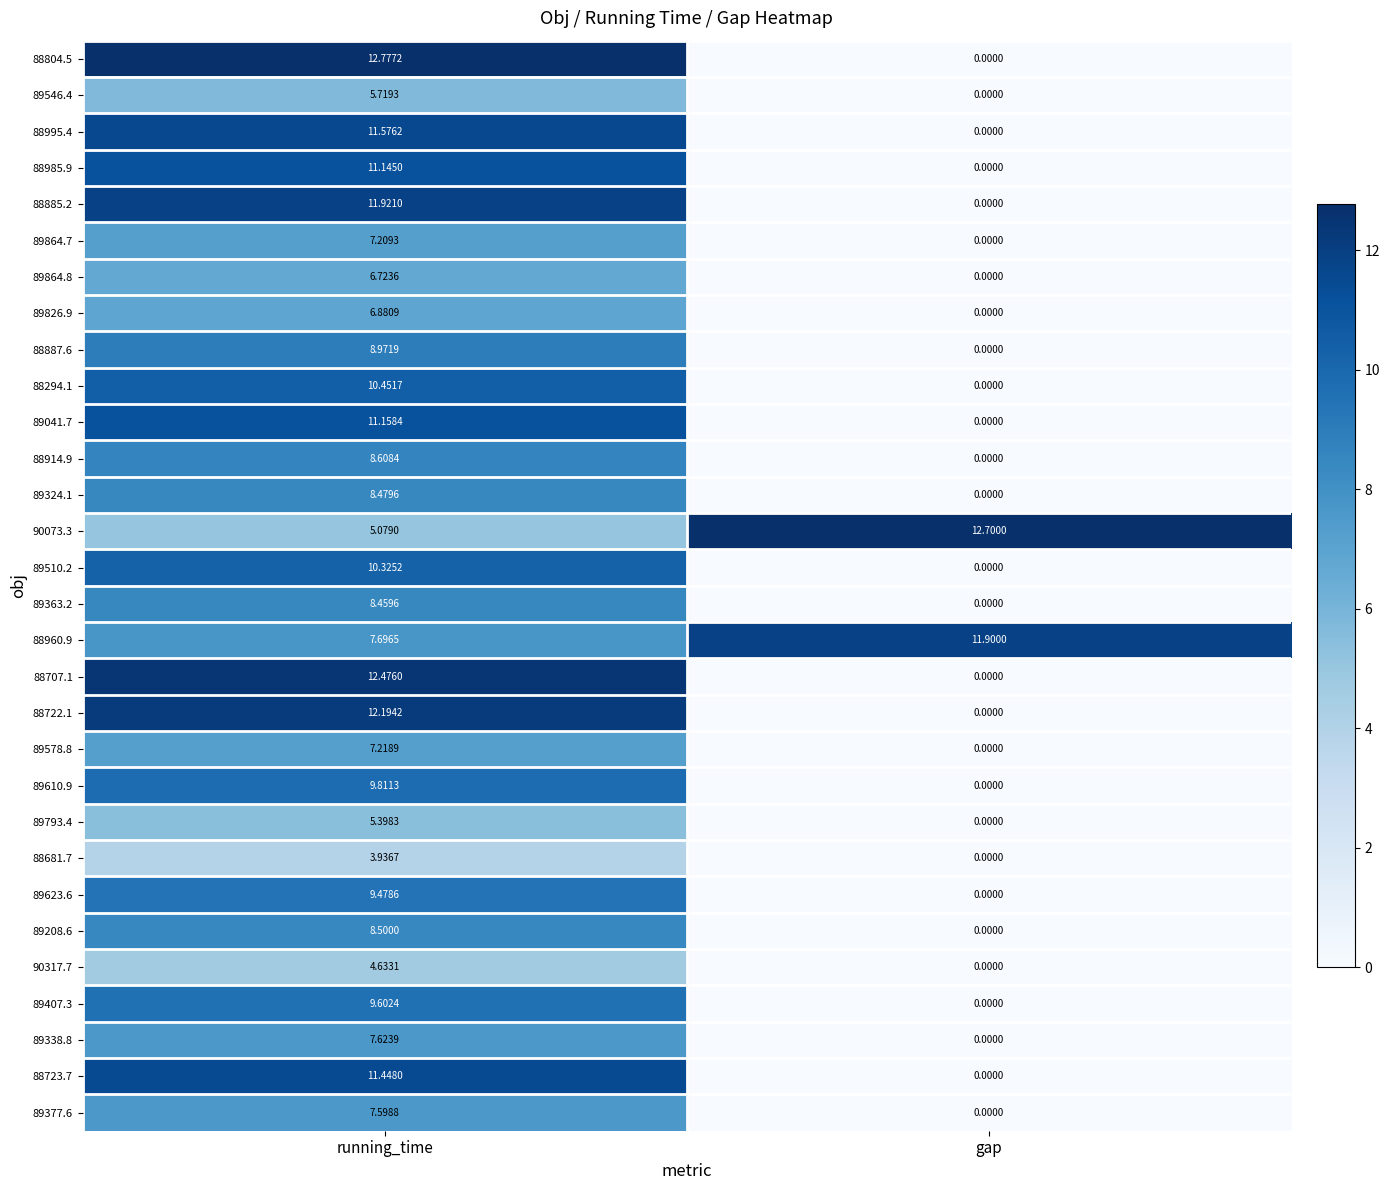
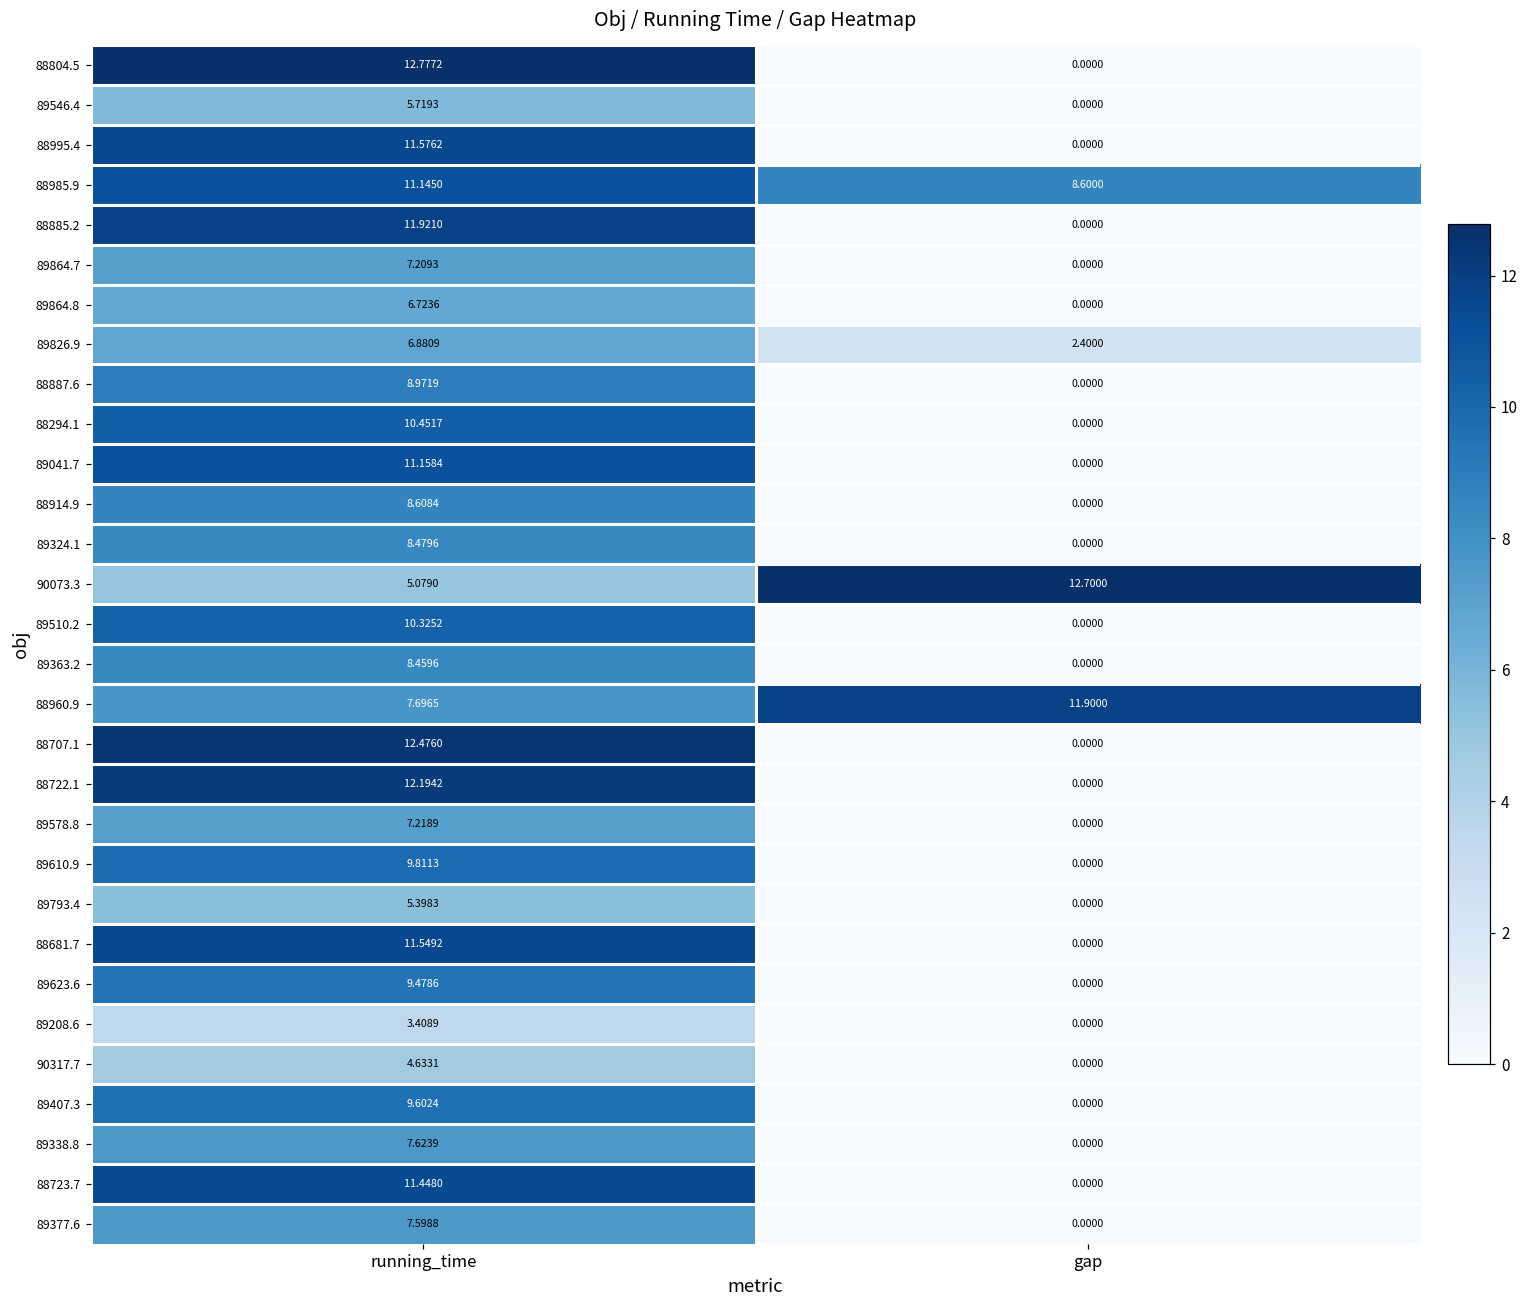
88985.9, gap: 0.0000 -> 8.6000
89826.9, gap: 0.0000 -> 2.4000
88681.7, running_time: 3.9367 -> 11.5492
89208.6, running_time: 8.5000 -> 3.4089
